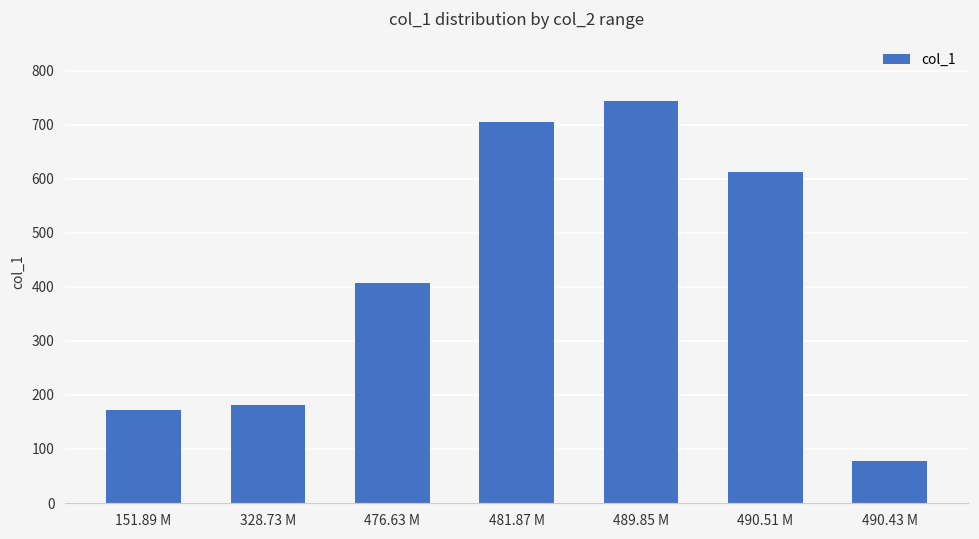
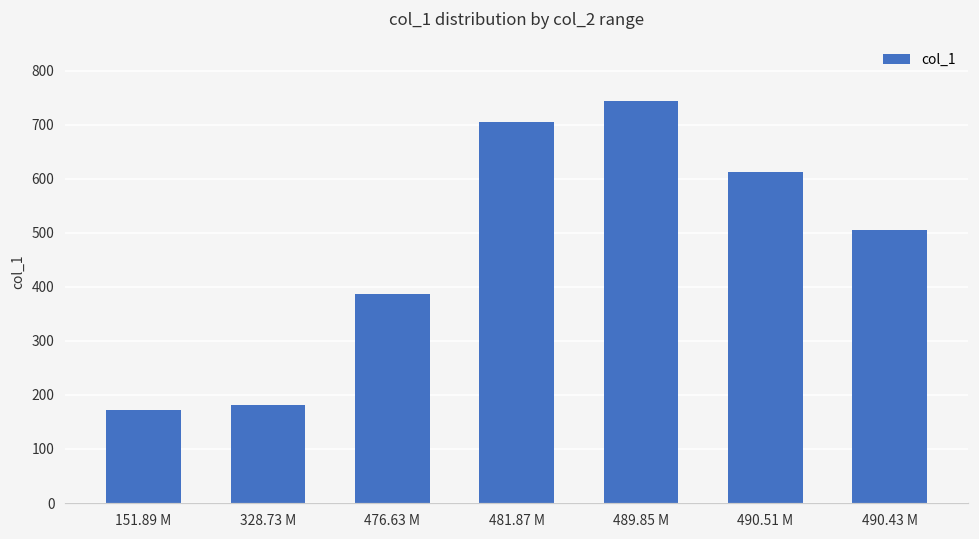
476.63 M: 410 -> 390
490.43 M: 80 -> 510
